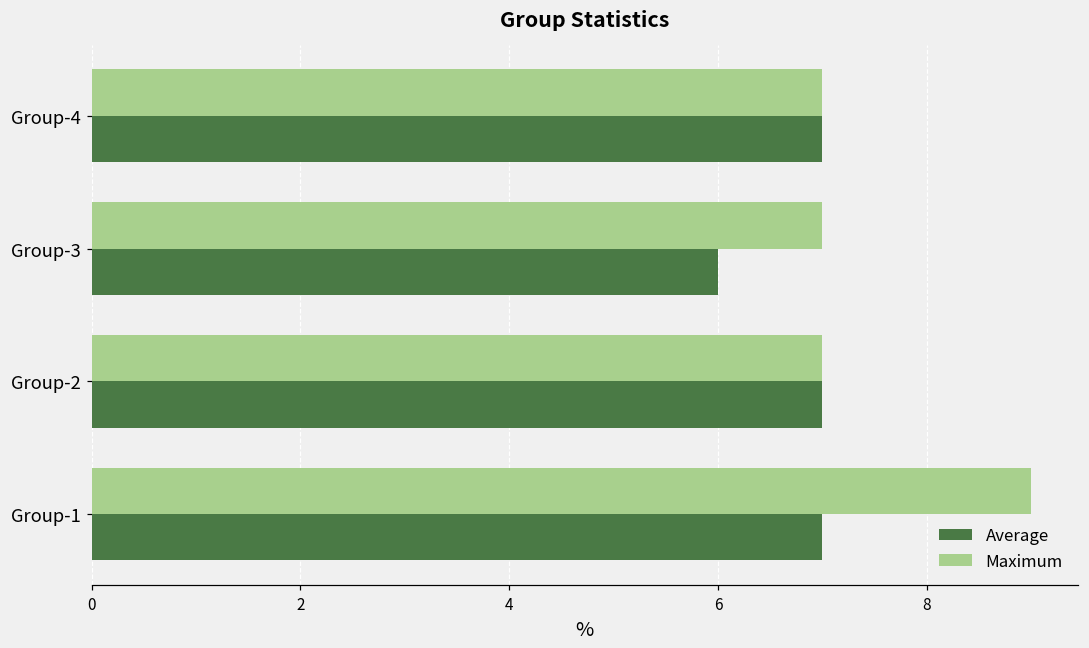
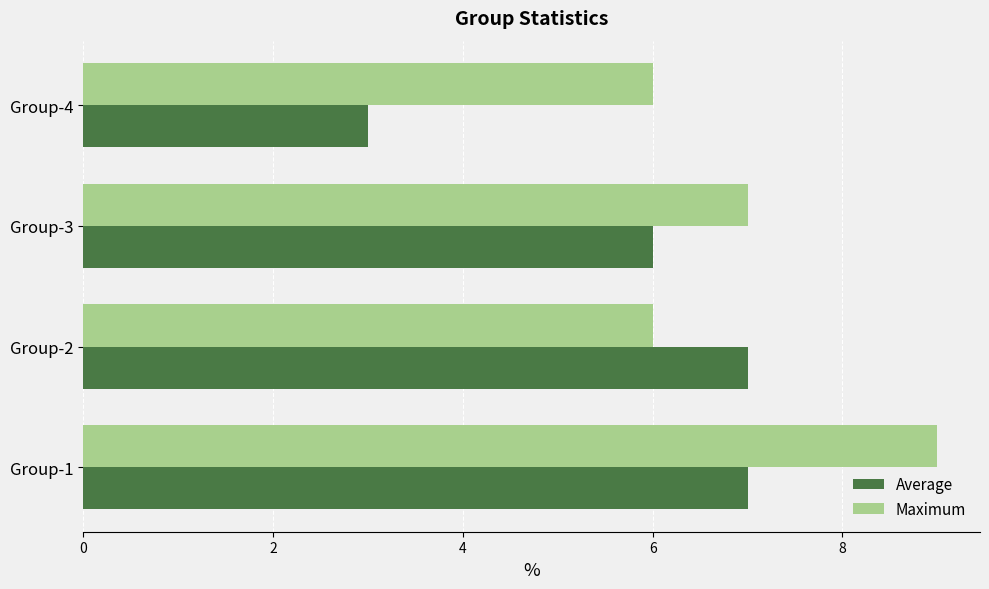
Maximum, Group-4: 7 -> 6
Average, Group-4: 7 -> 3
Maximum, Group-2: 7 -> 6
